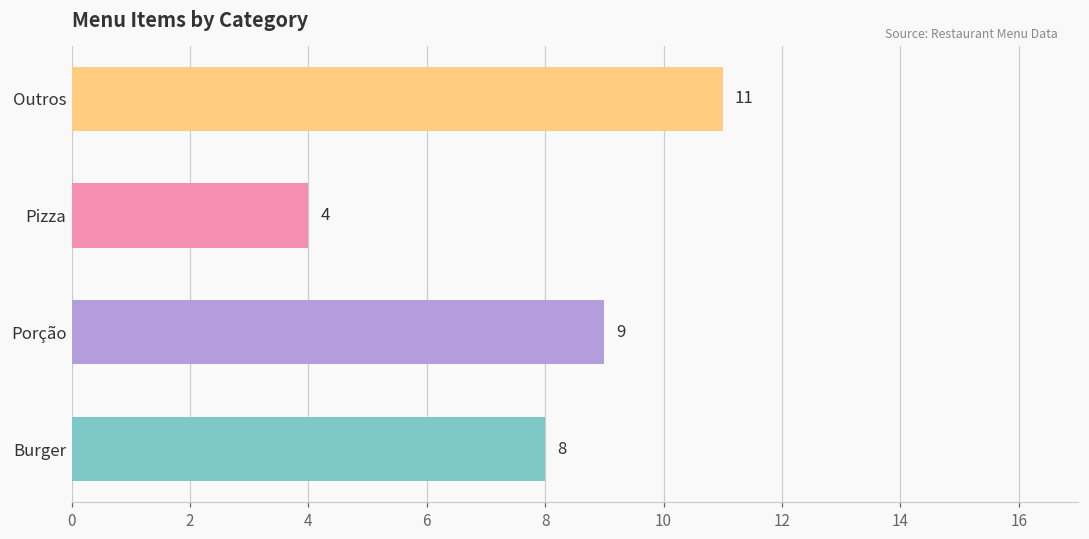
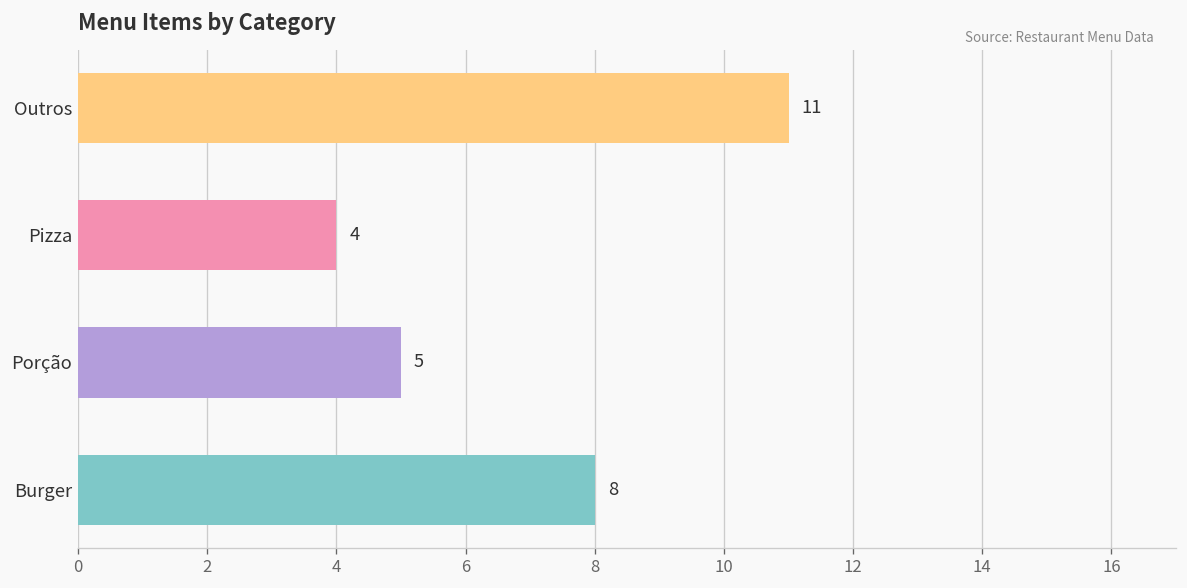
Porção: 9 -> 5
